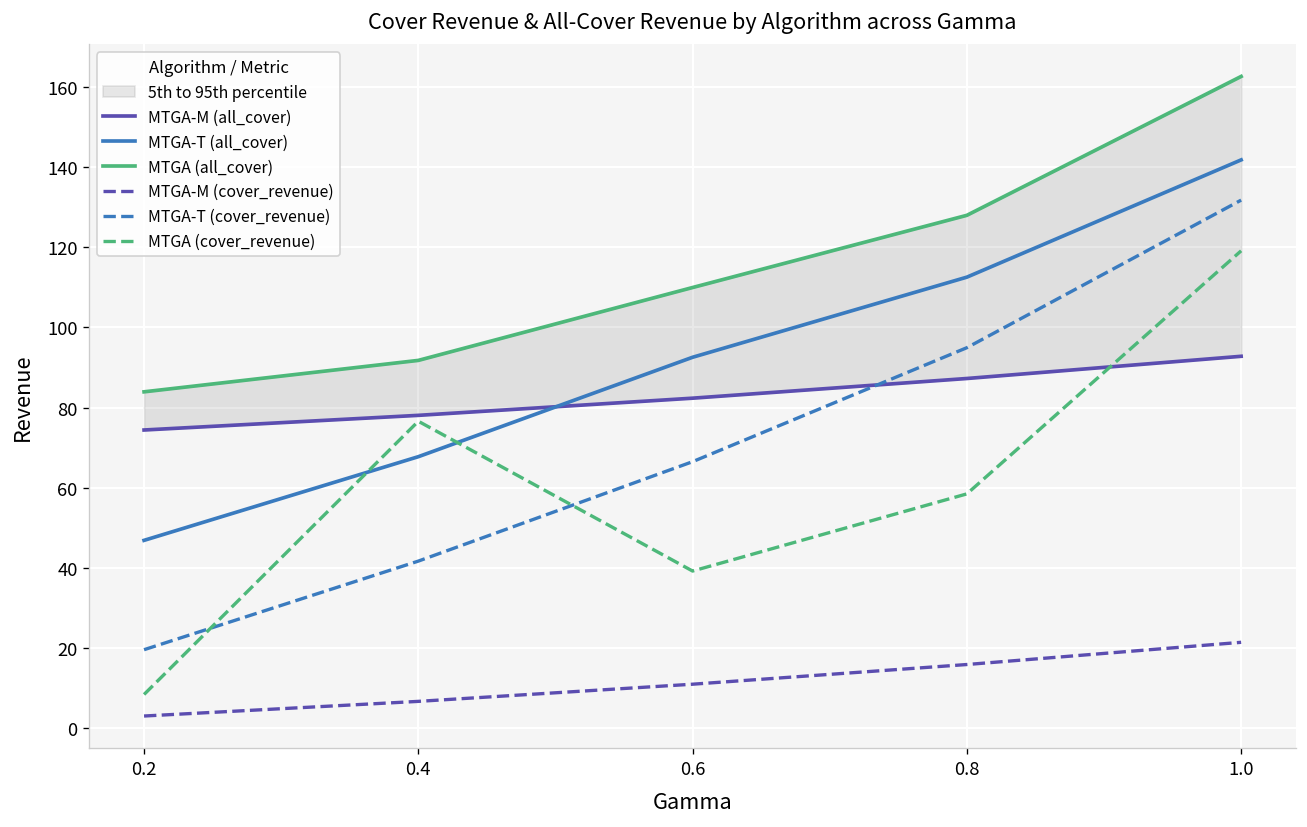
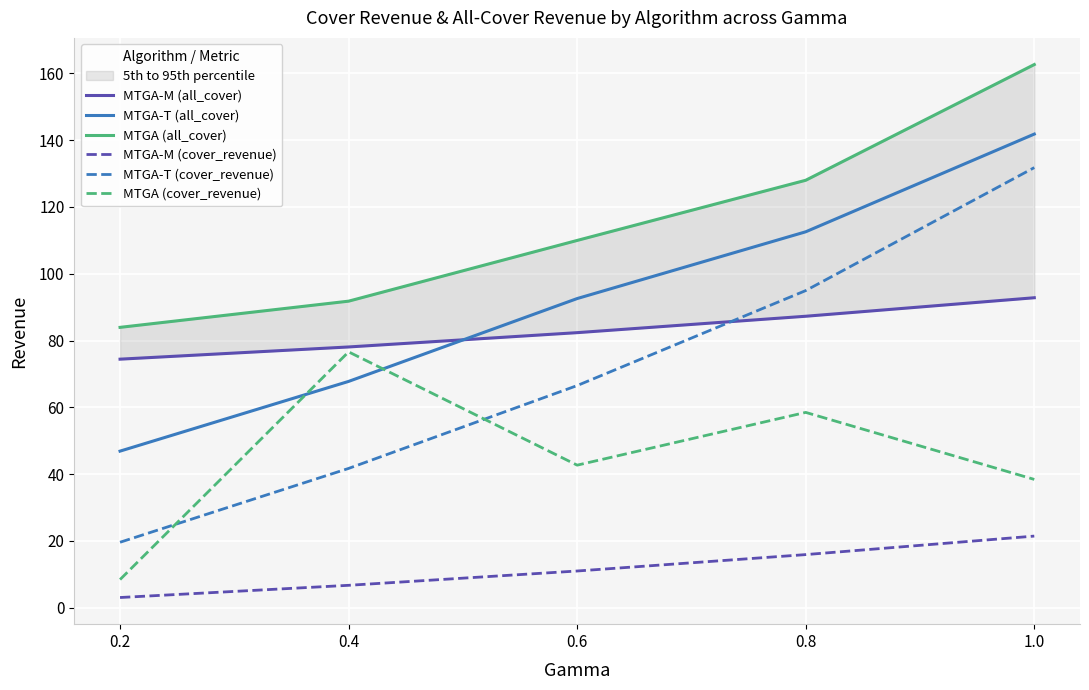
MTGA (cover_revenue), 0.6: 39 -> 43
MTGA (cover_revenue), 1.0: 119 -> 38
